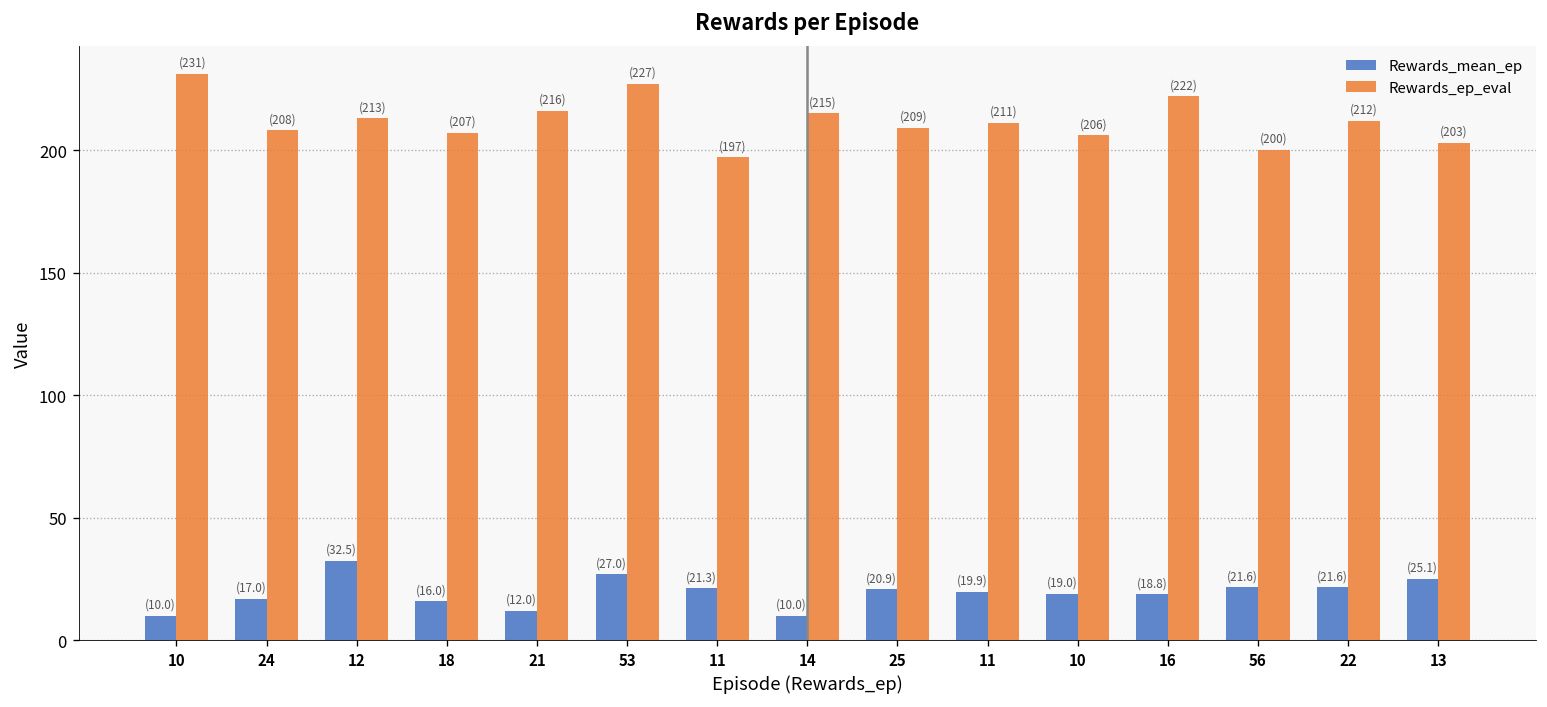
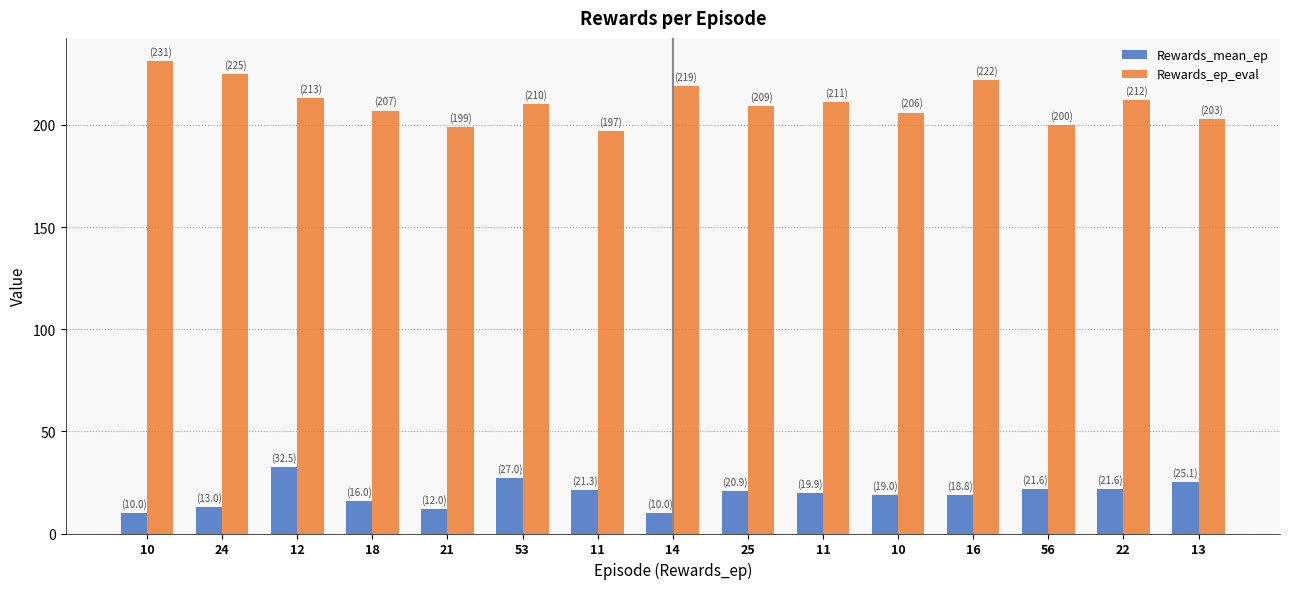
Rewards_mean_ep, 24: (17.0) -> (13.0)
Rewards_ep_eval, 24: (208) -> (225)
Rewards_ep_eval, 21: (216) -> (199)
Rewards_ep_eval, 53: (227) -> (210)
Rewards_ep_eval, 14: (215) -> (219)
